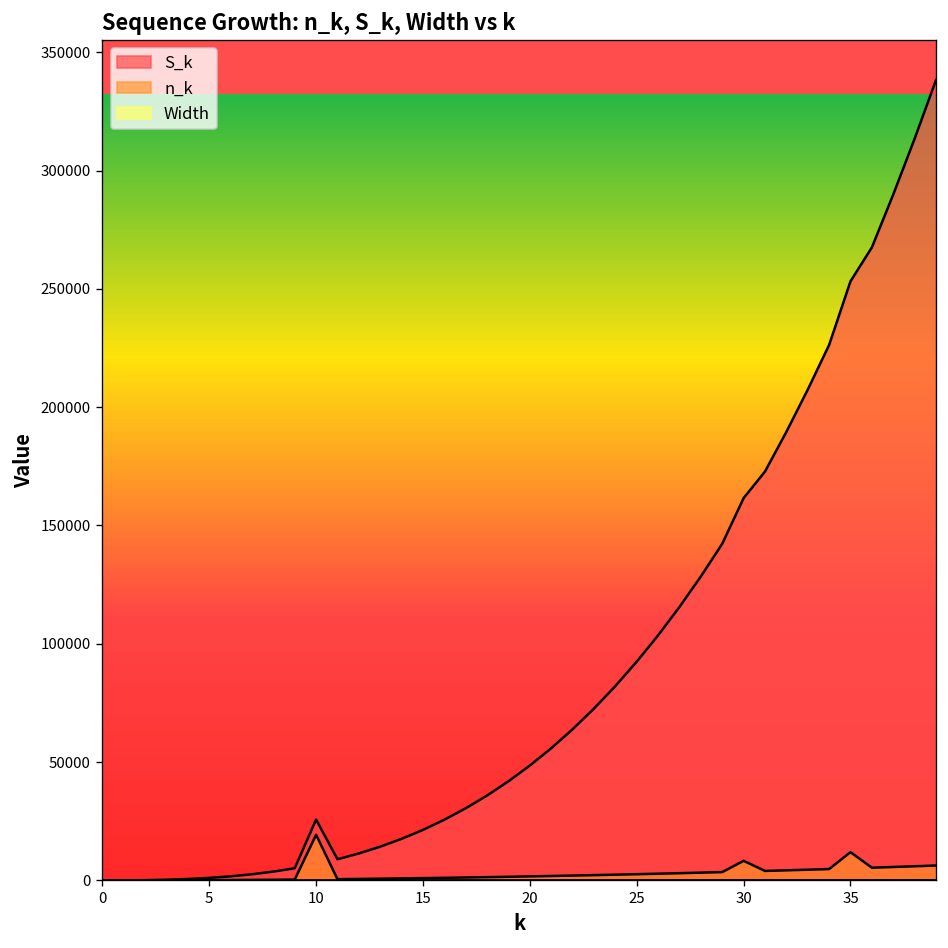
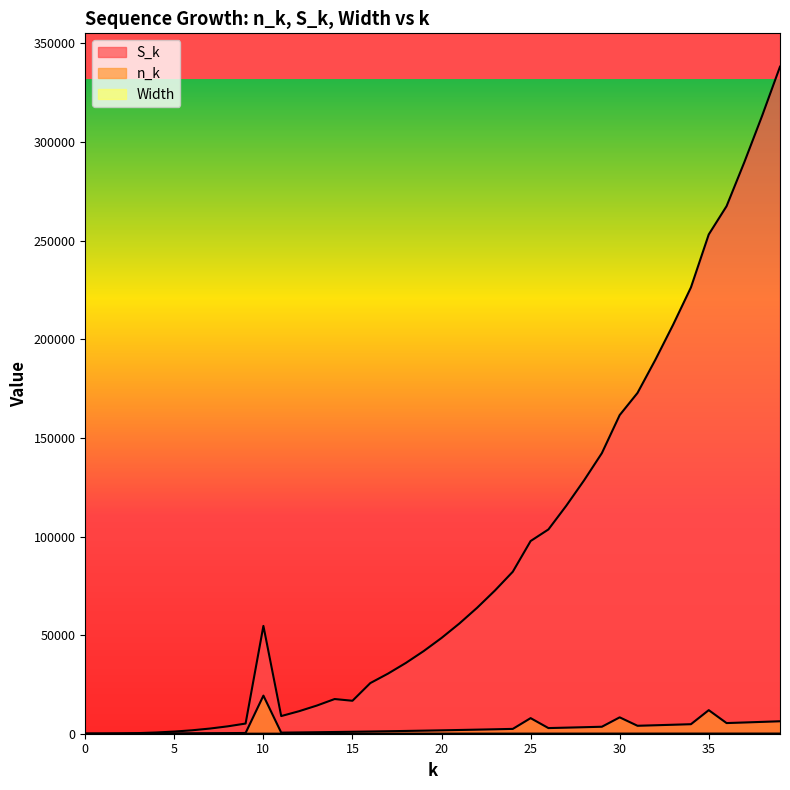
S_k, 10: 6000 -> 35000
S_k, 15: 20000 -> 16000
n_k, 25: 3000 -> 8000
